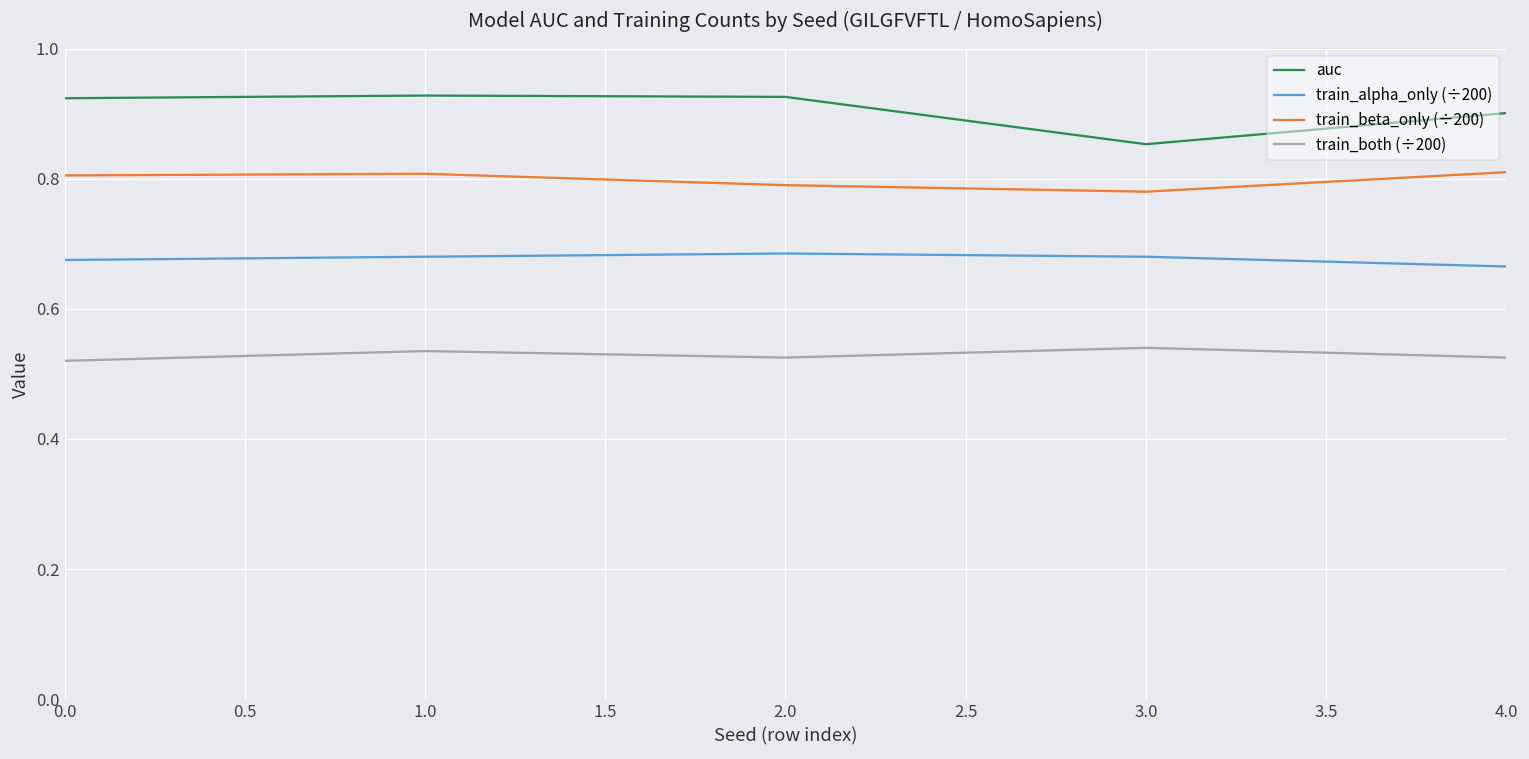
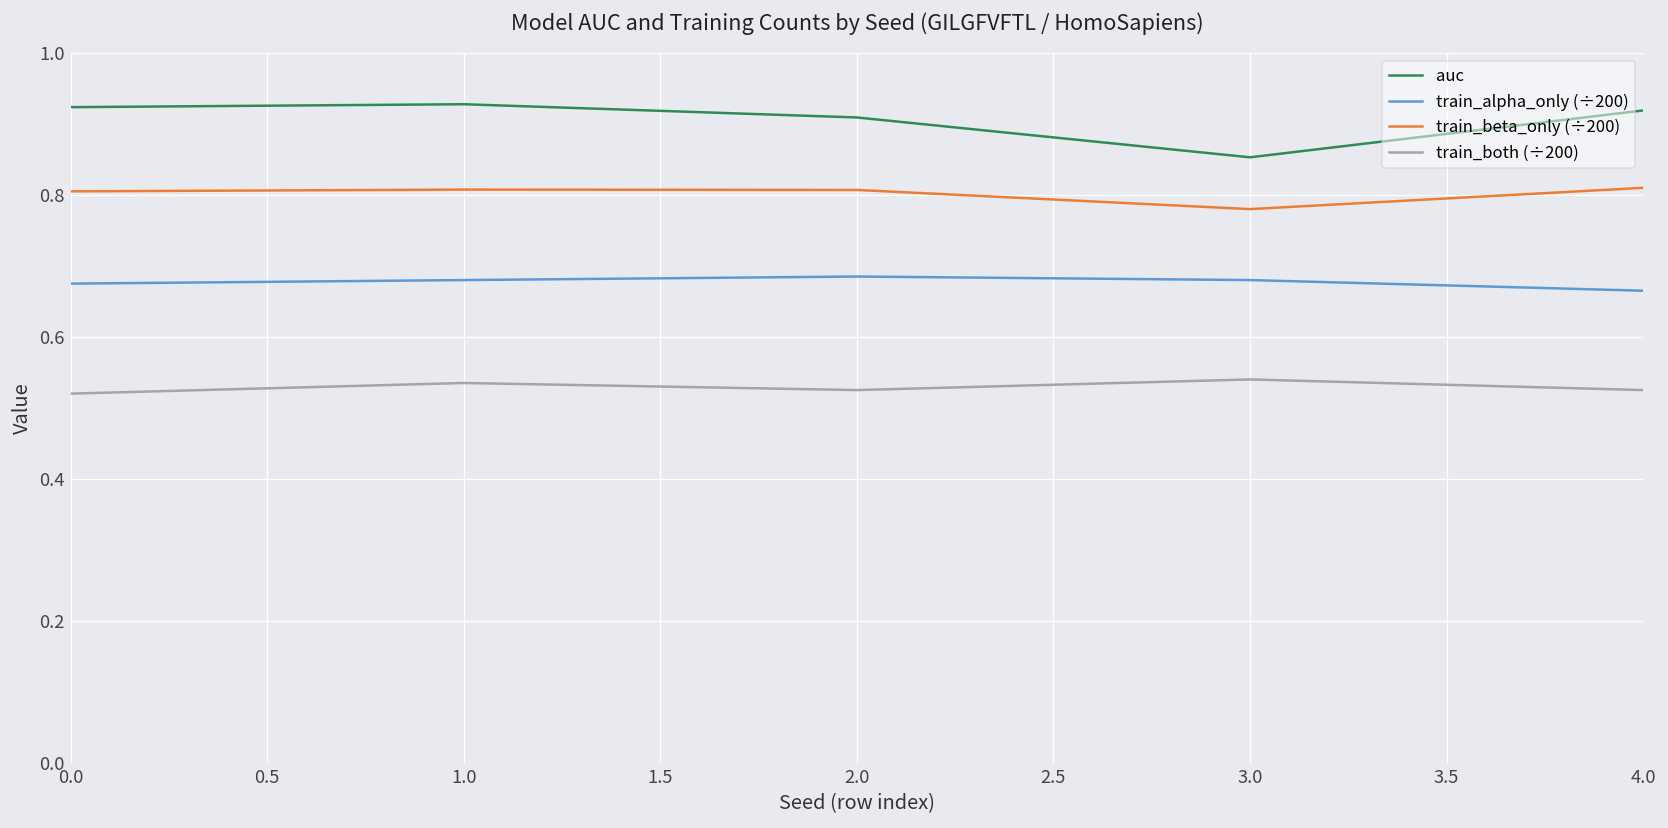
auc, 2.0: 0.93 -> 0.91
train_beta_only (÷200), 2.0: 0.79 -> 0.81
auc, 4.0: 0.90 -> 0.92
